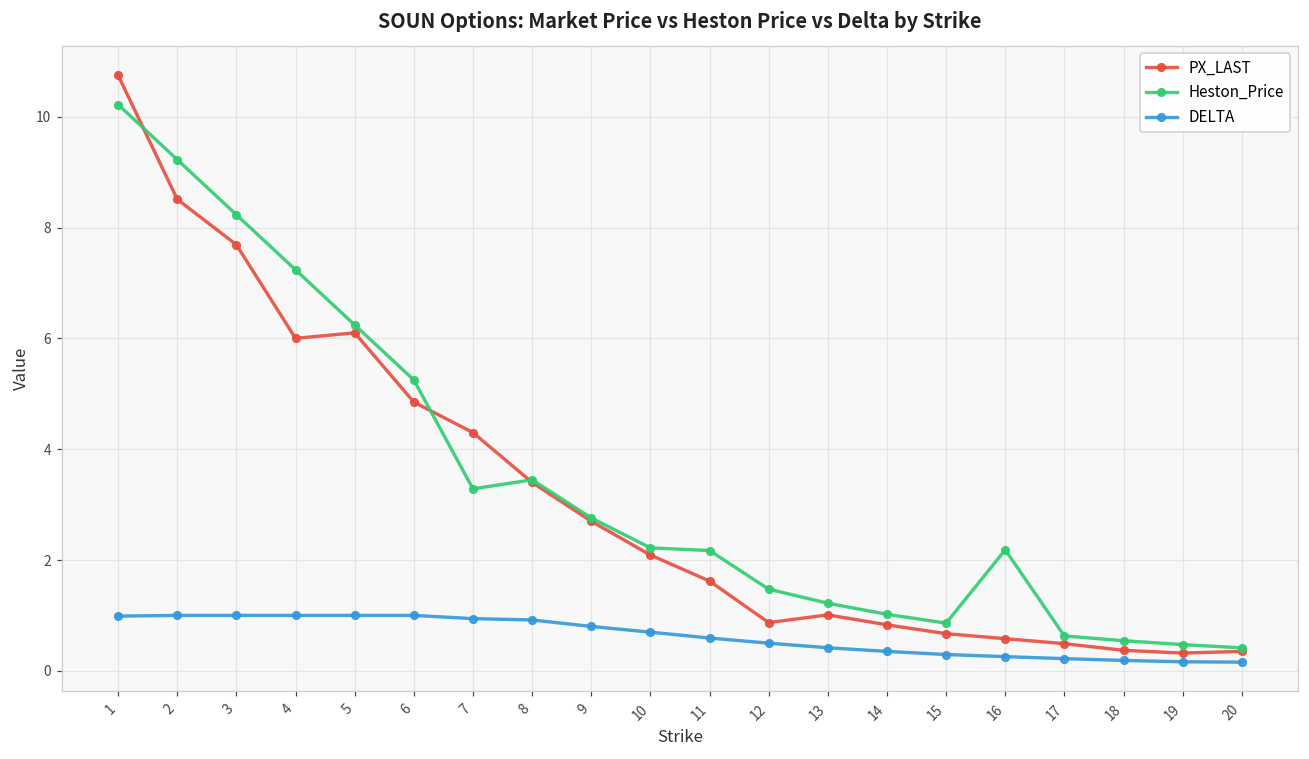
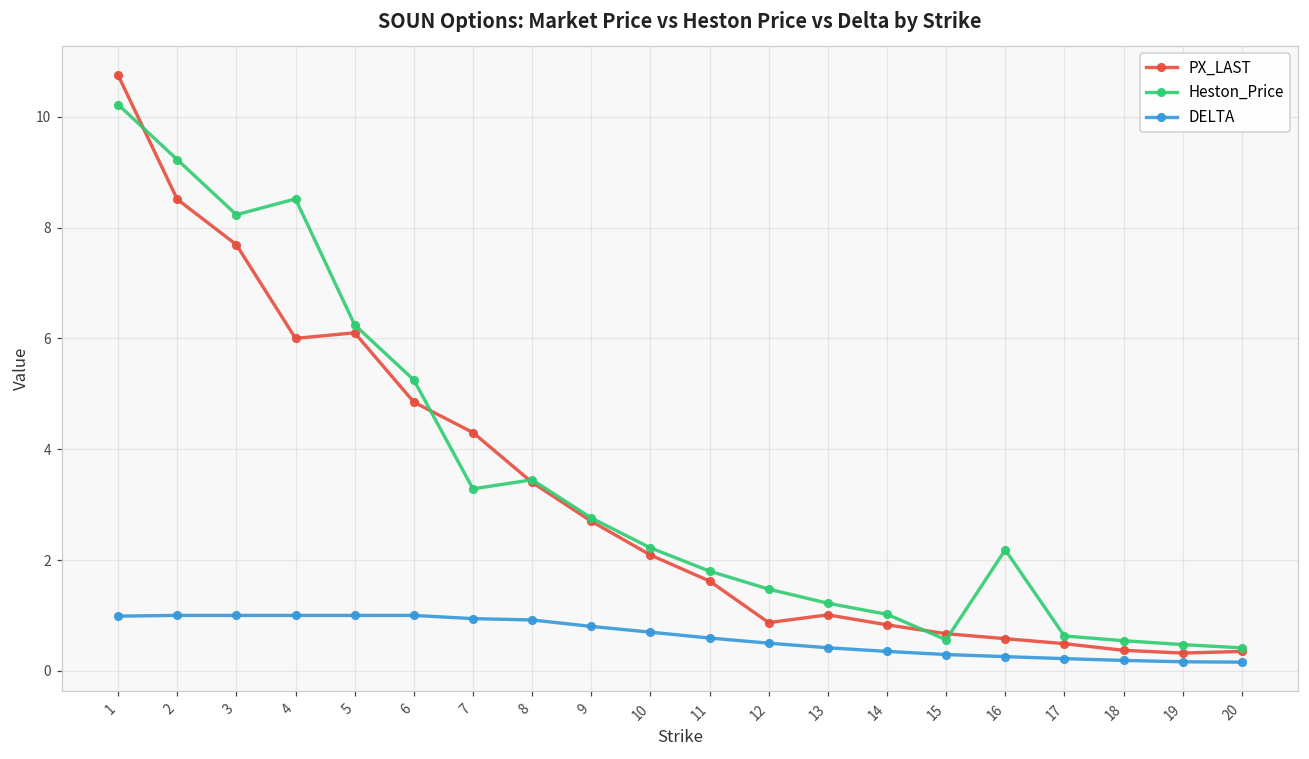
Heston_Price, 4: 7.2 -> 8.5
Heston_Price, 11: 2.2 -> 1.8
Heston_Price, 15: 0.9 -> 0.6
